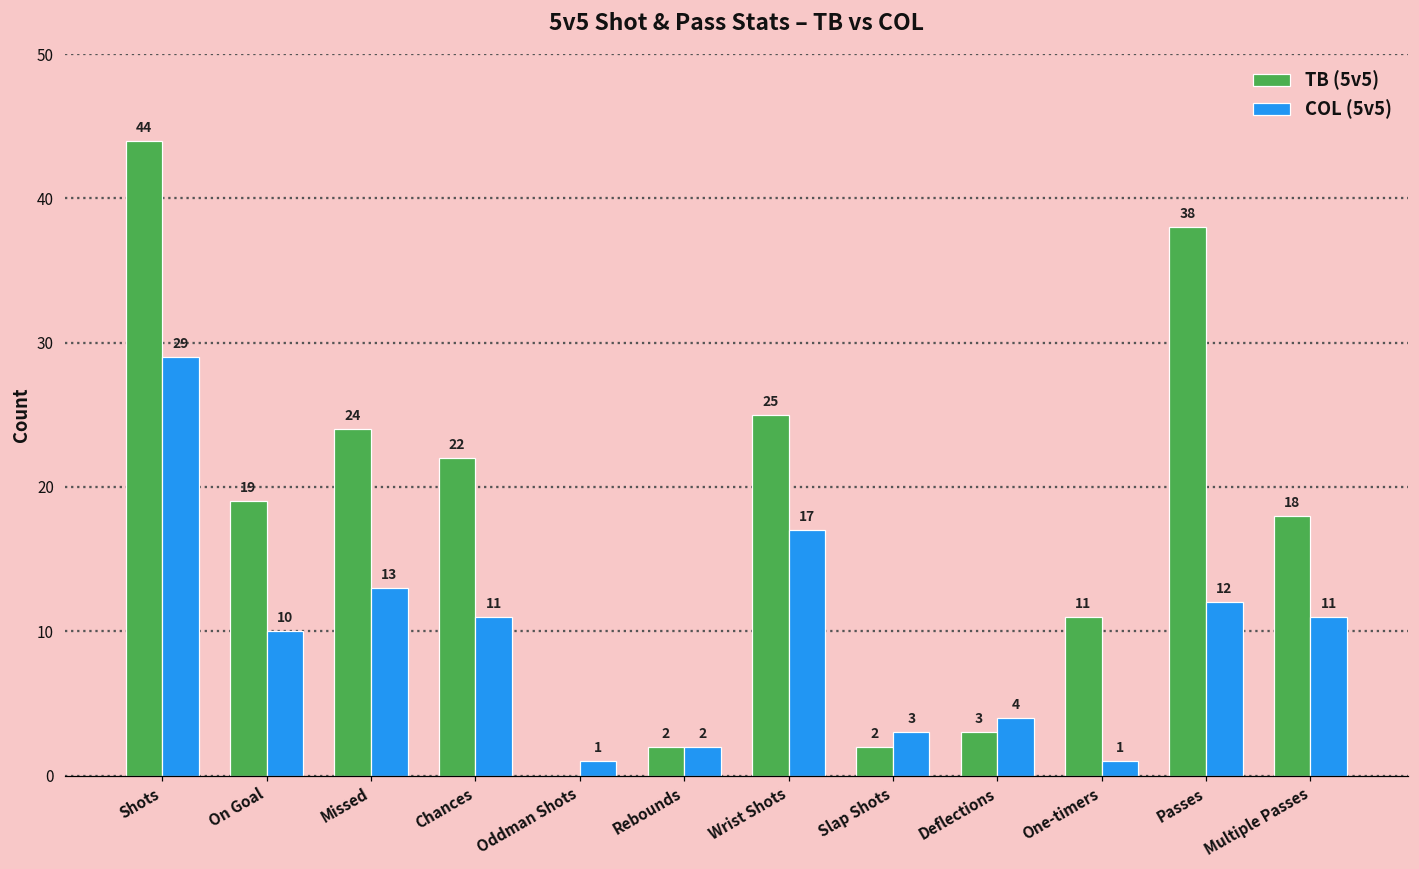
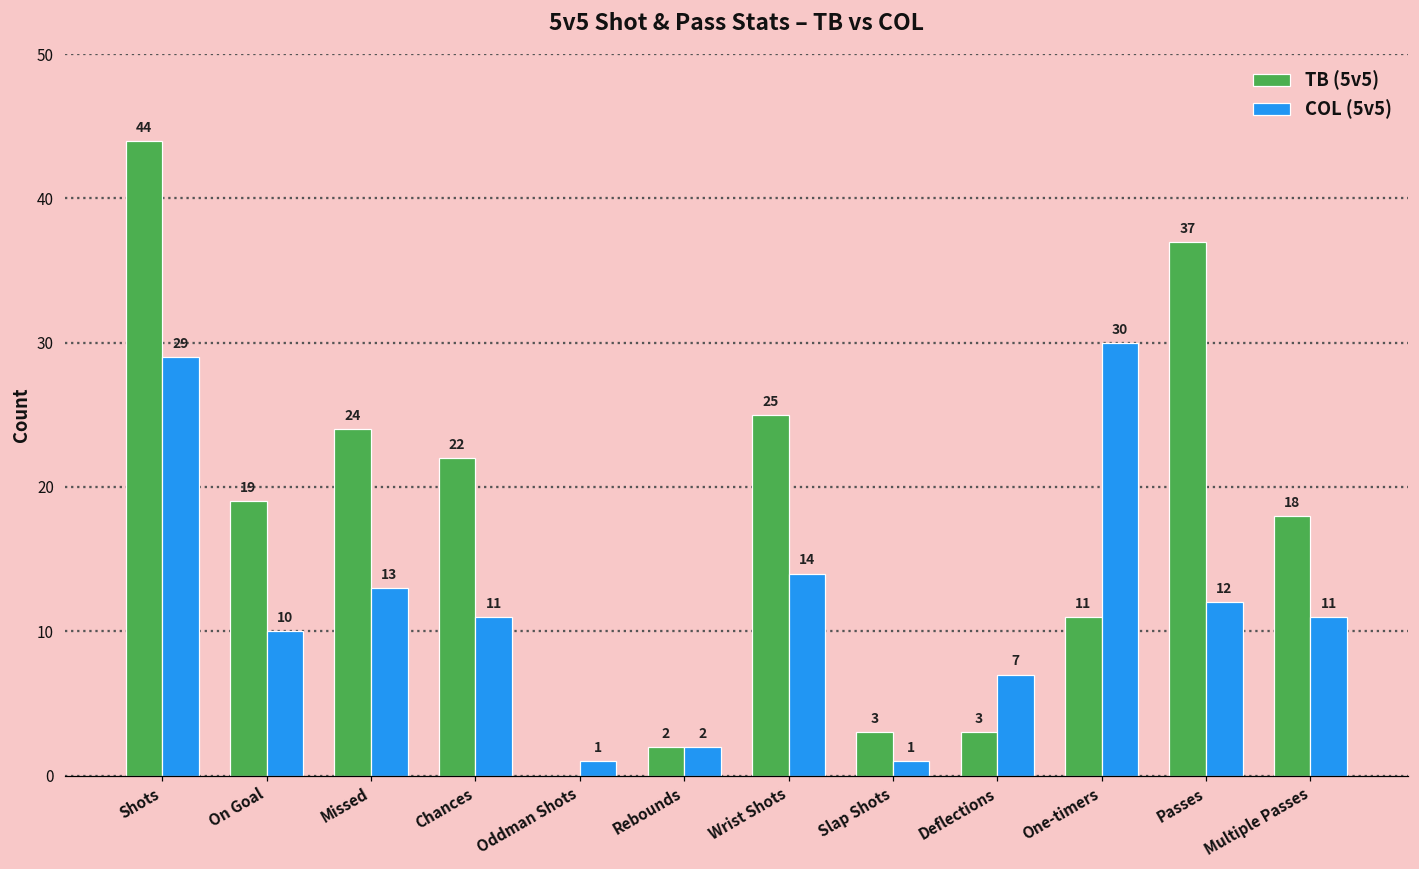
COL (5v5), Wrist Shots: 17 -> 14
TB (5v5), Slap Shots: 2 -> 3
COL (5v5), Slap Shots: 3 -> 1
COL (5v5), Deflections: 4 -> 7
COL (5v5), One-timers: 1 -> 30
TB (5v5), Passes: 38 -> 37
